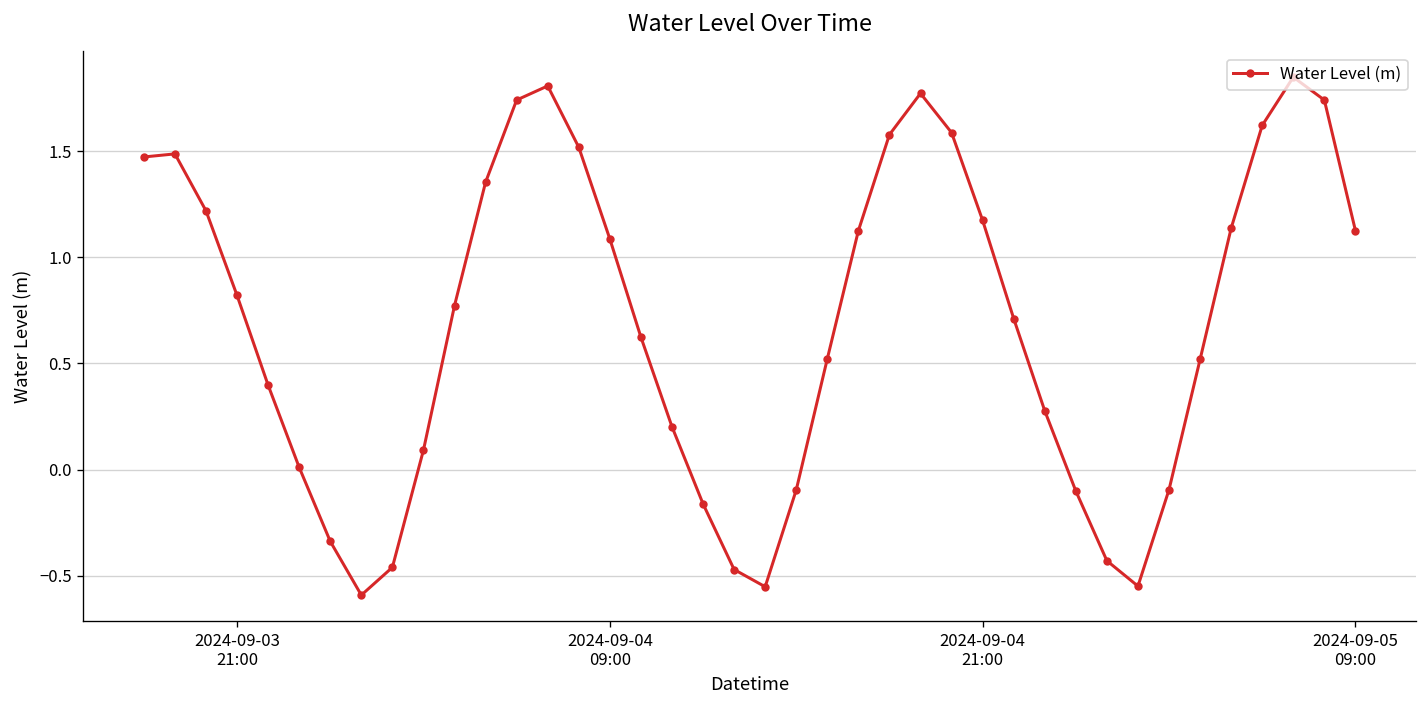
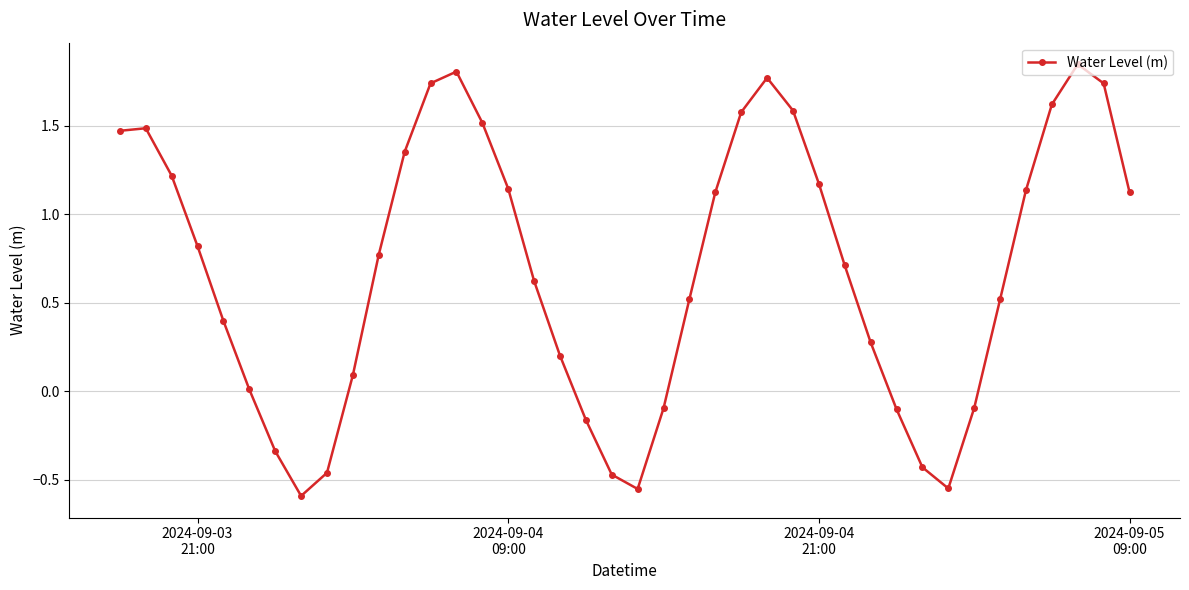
2024-09-04 09:00: 1.09 -> 1.15
